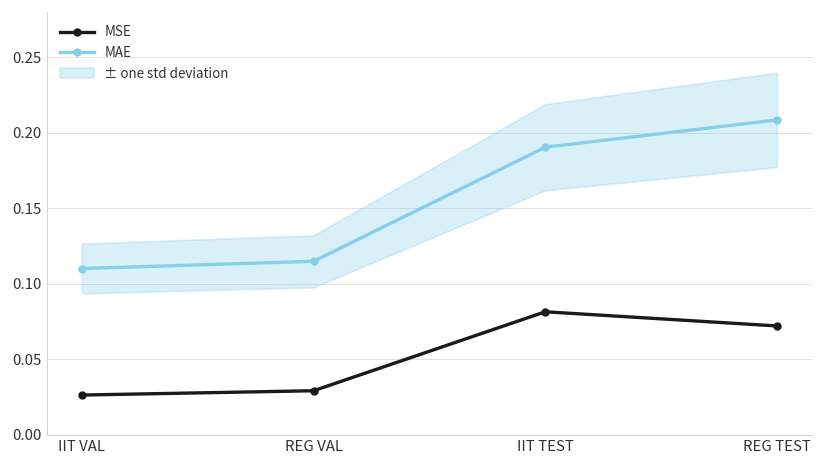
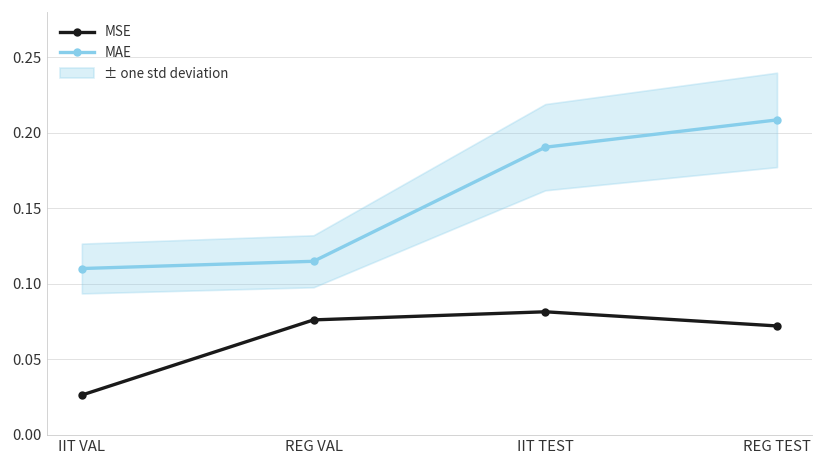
MSE, REG VAL: 0.029 -> 0.076
